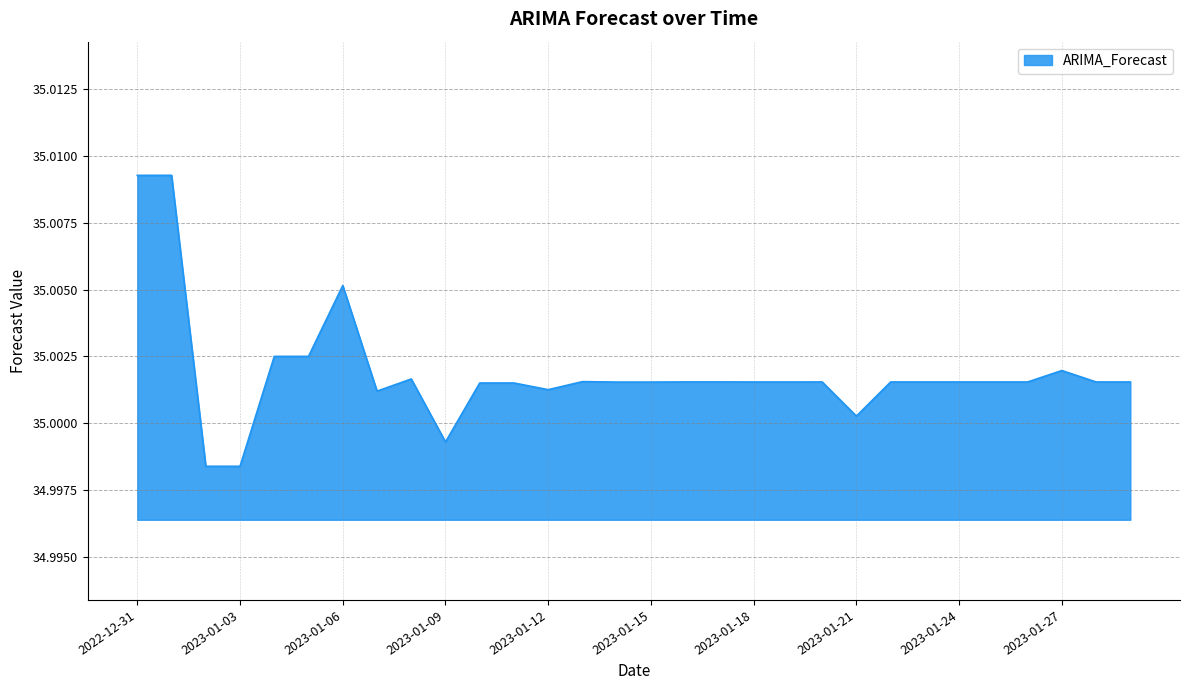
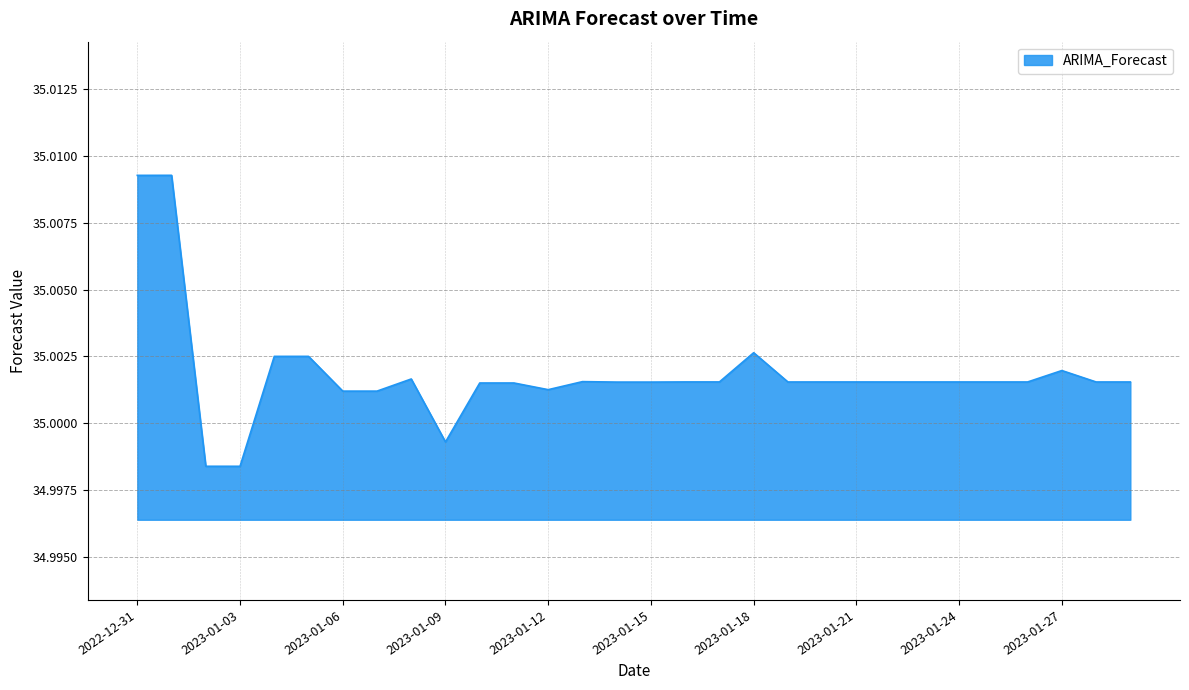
2023-01-06: 35.0052 -> 35.0012
2023-01-18: 35.0015 -> 35.0026
2023-01-21: 35.0003 -> 35.0015
